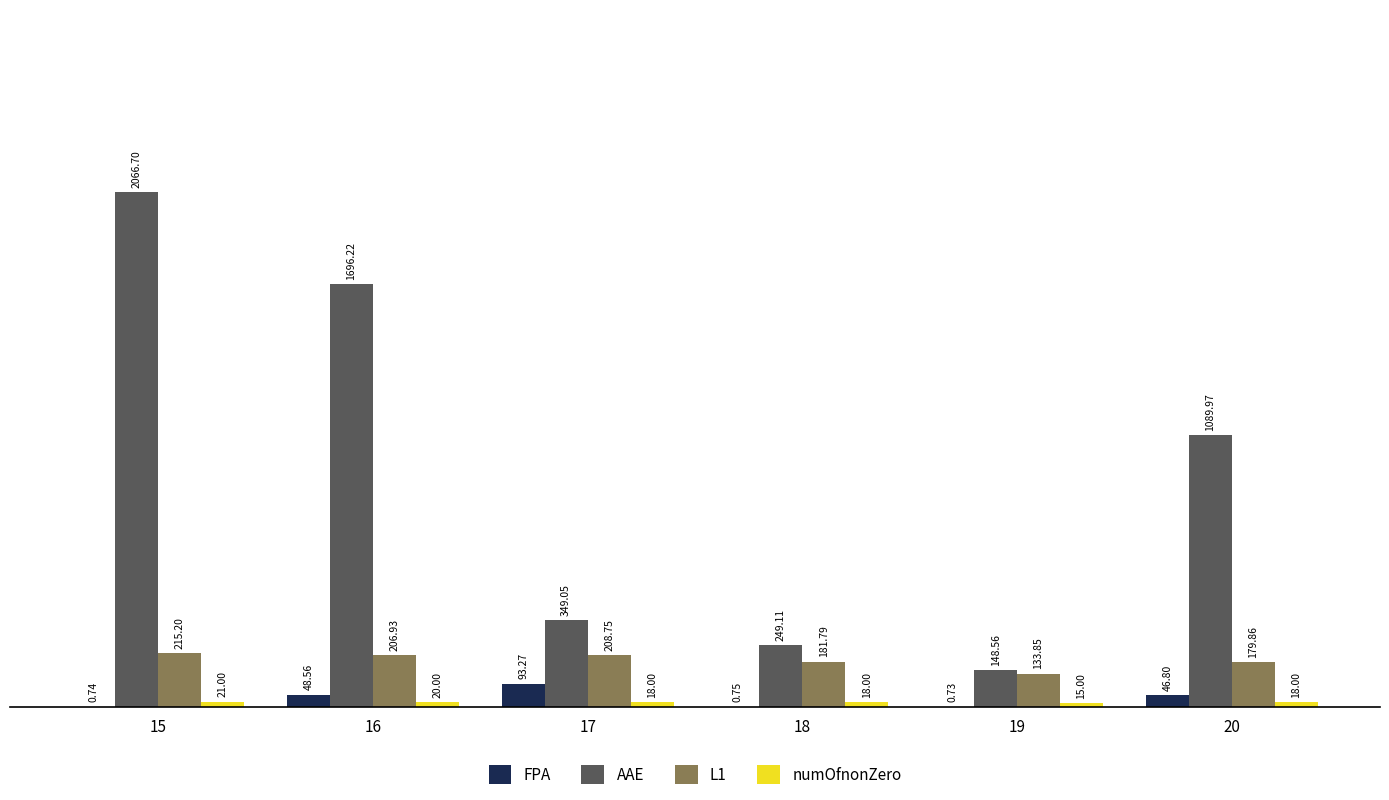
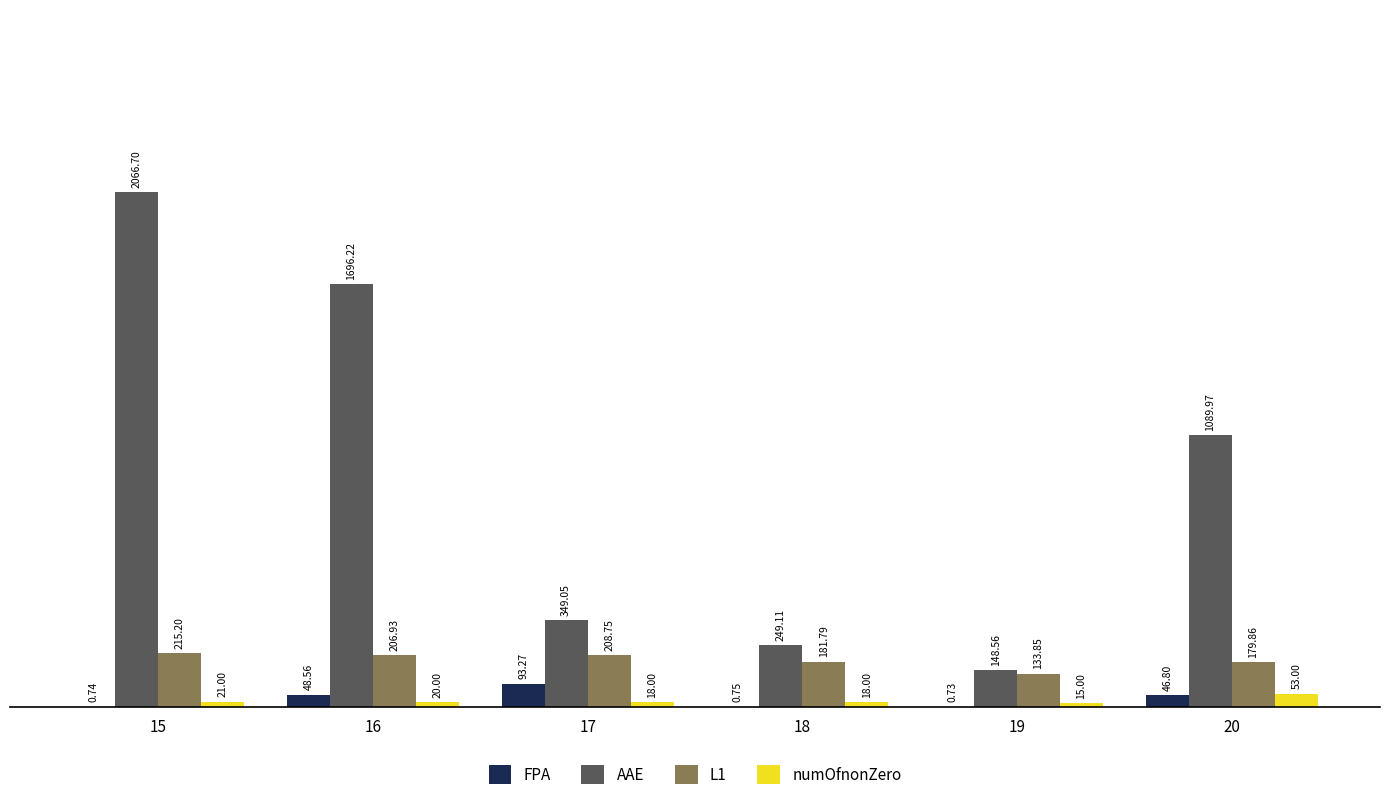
numOfnonZero, 20: 18.00 -> 53.00
